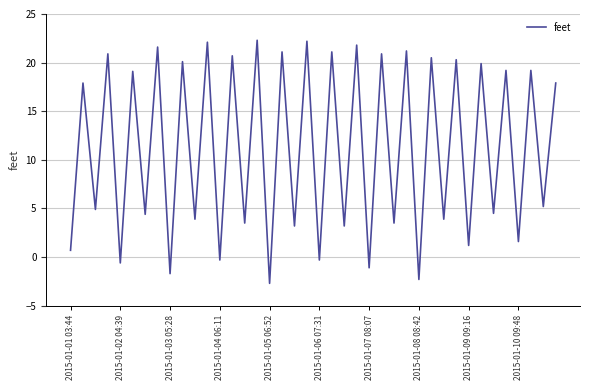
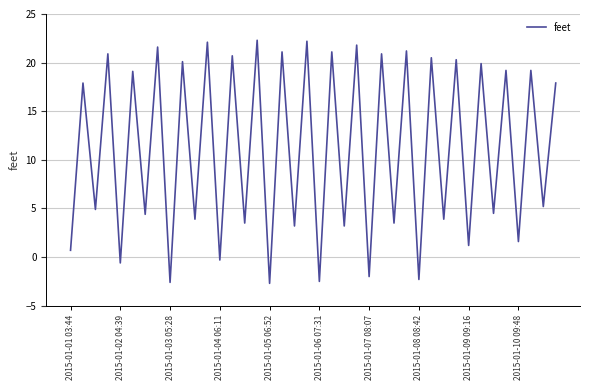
2015-01-03 05:28: -2 -> -3
2015-01-06 07:31: 0 -> -3
2015-01-07 08:07: -1 -> -2
